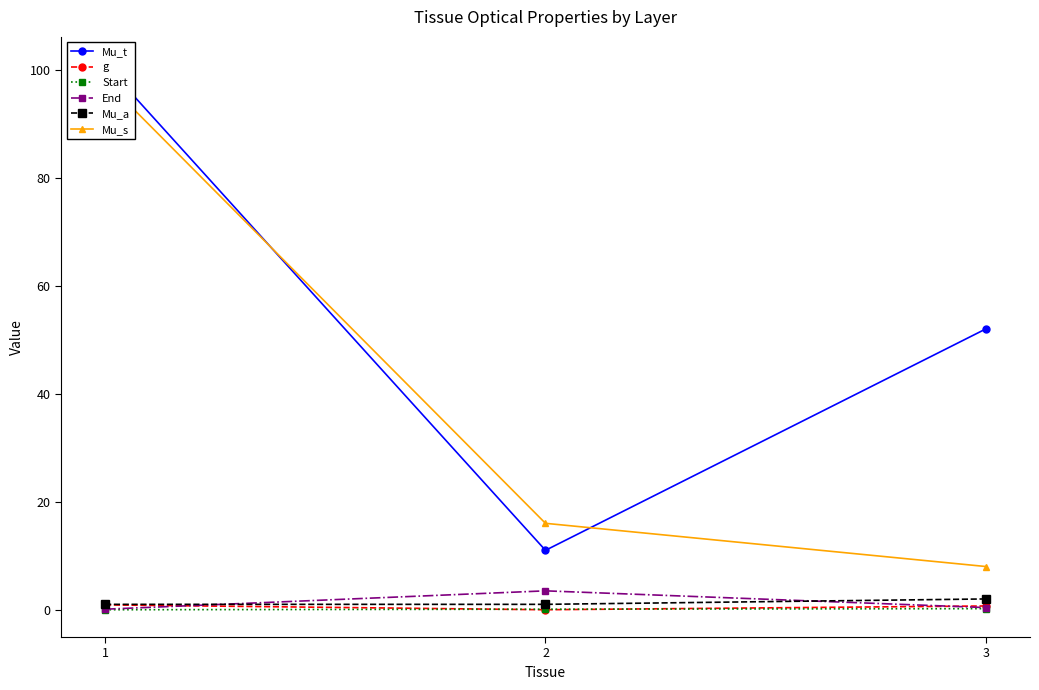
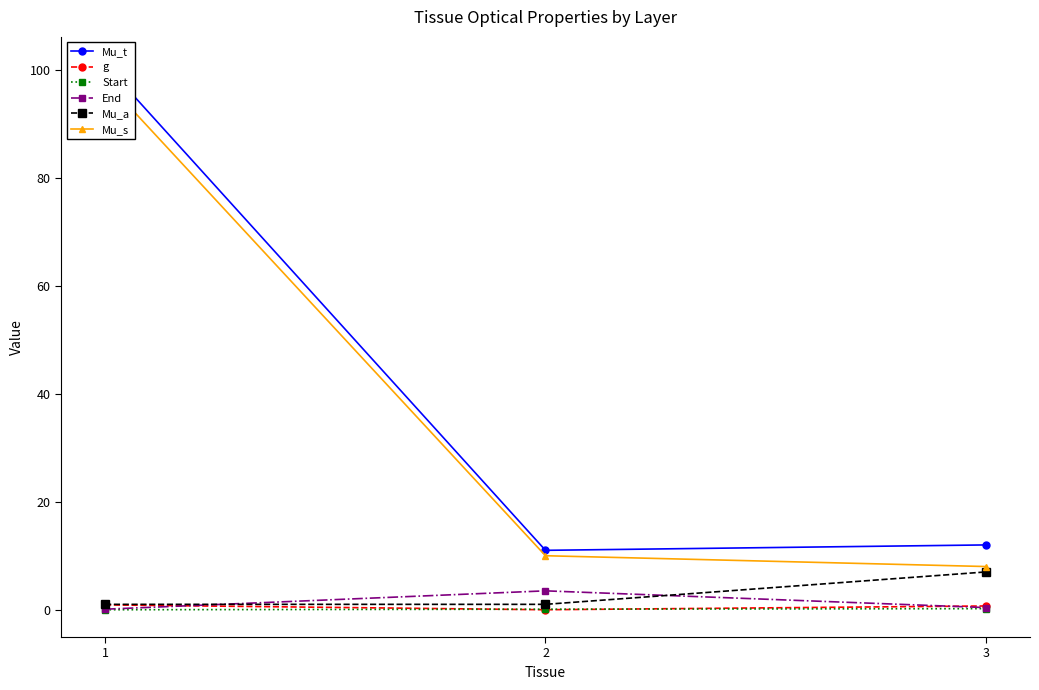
Mu_s, 2: 16 -> 10
Mu_t, 3: 52 -> 12
Mu_a, 3: 2 -> 7
